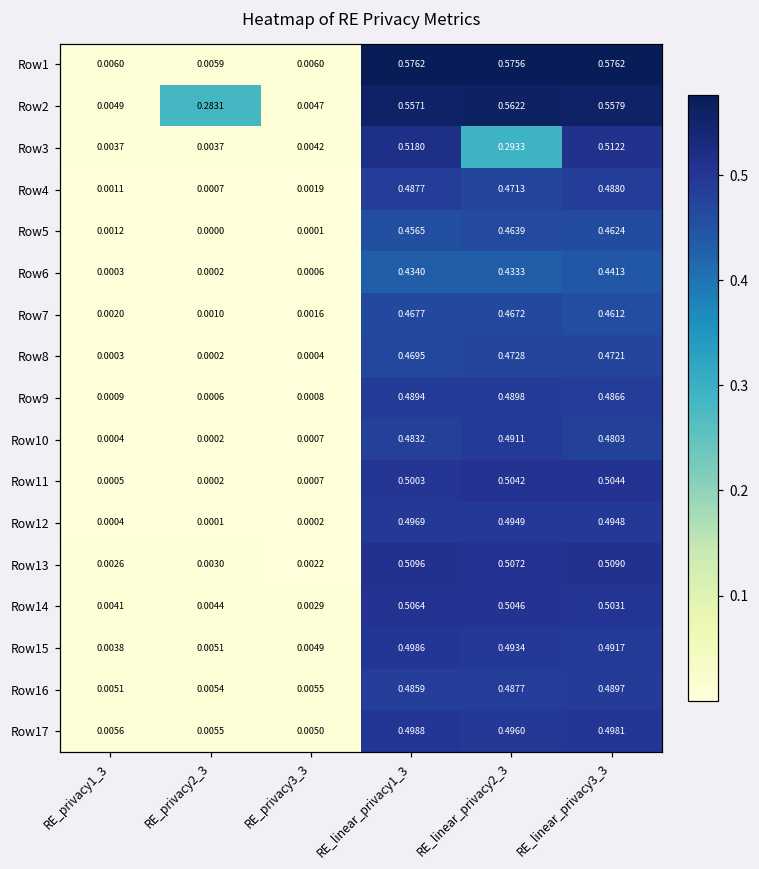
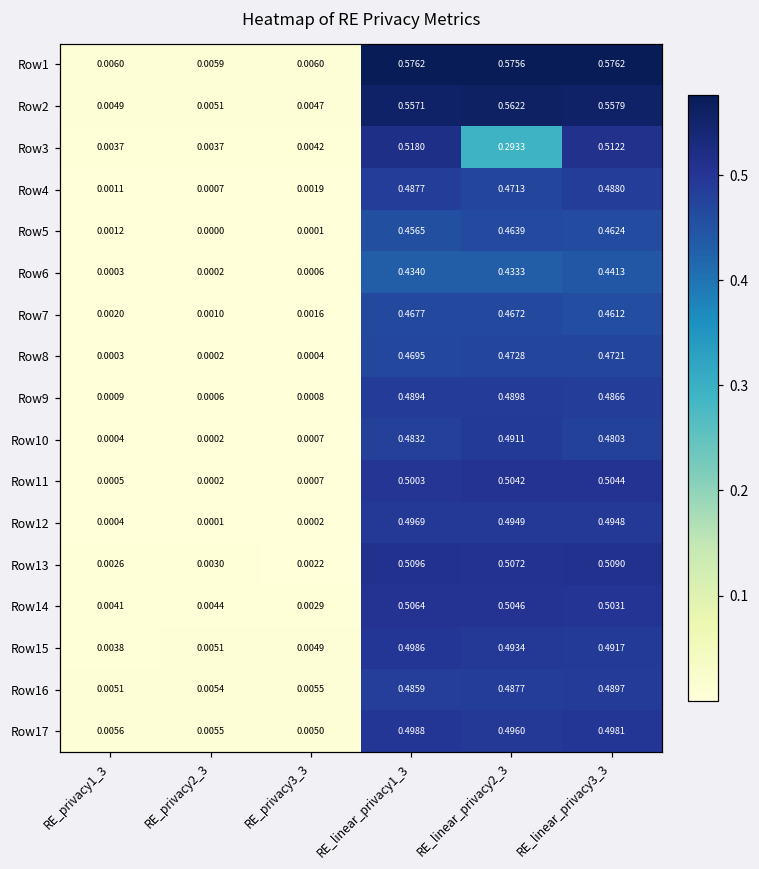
Row2, RE_privacy2_3: 0.2831 -> 0.0051
